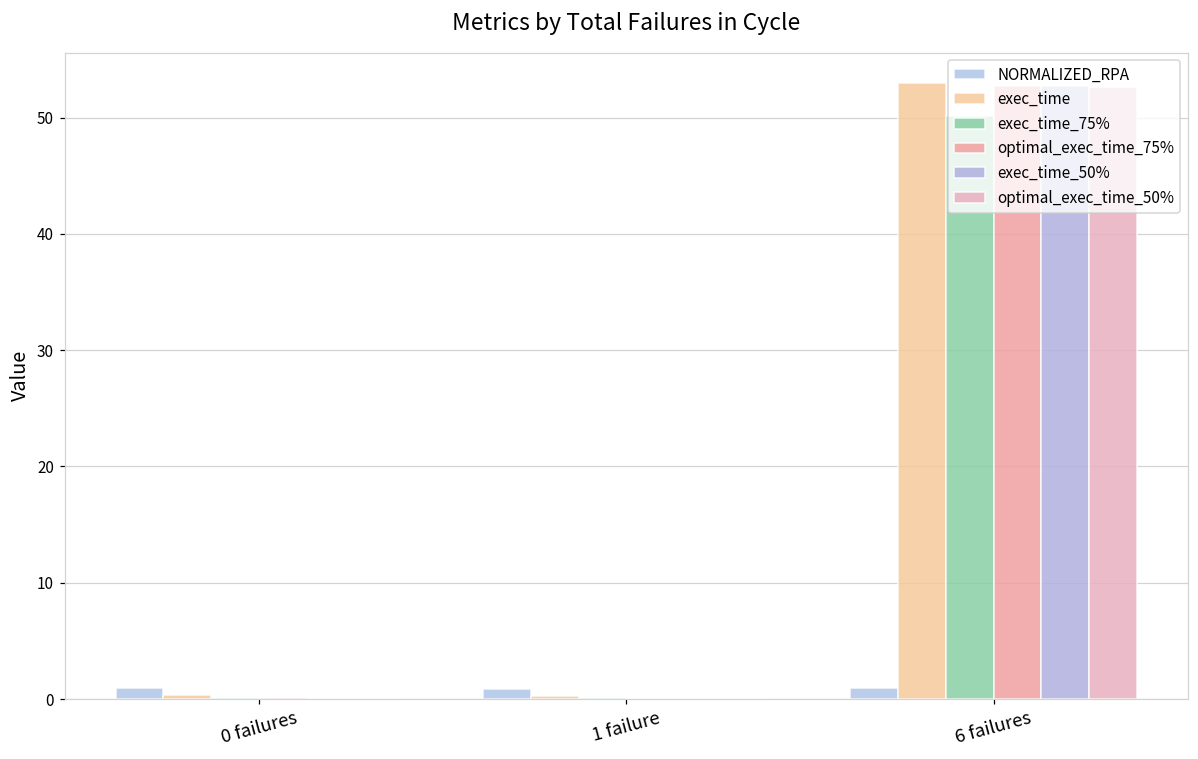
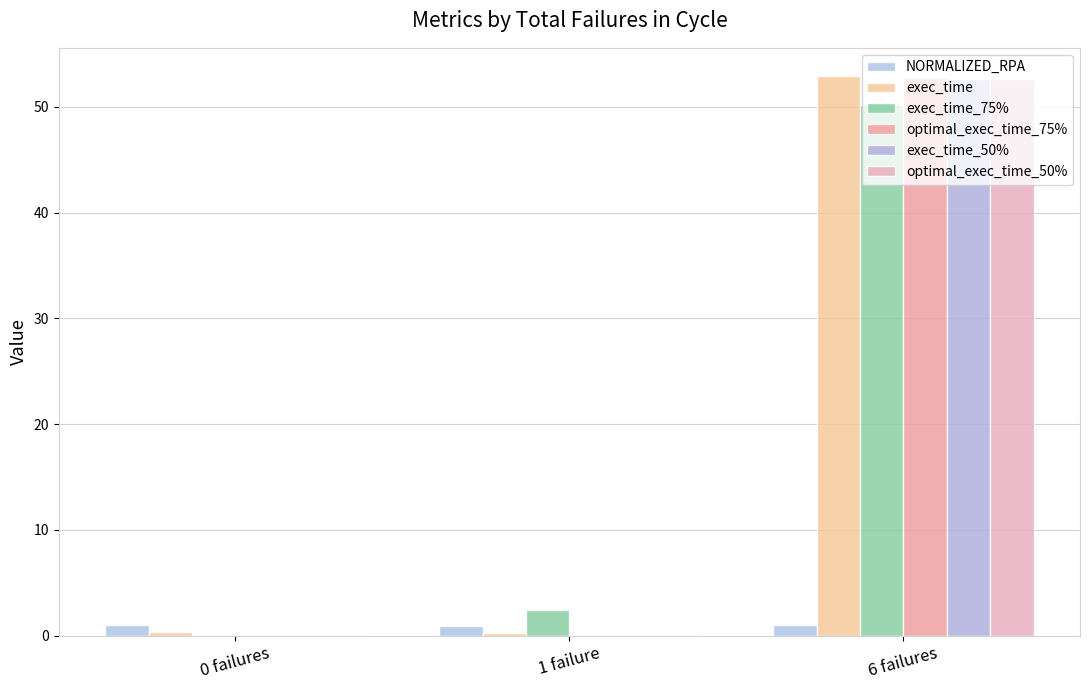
exec_time_75%, 1 failure: 0.1 -> 2.4
